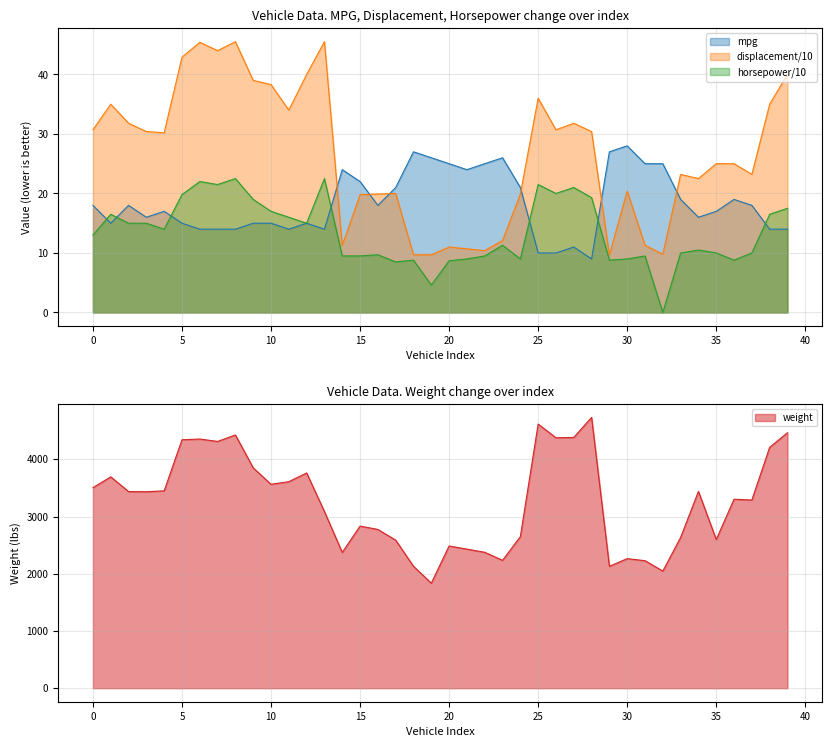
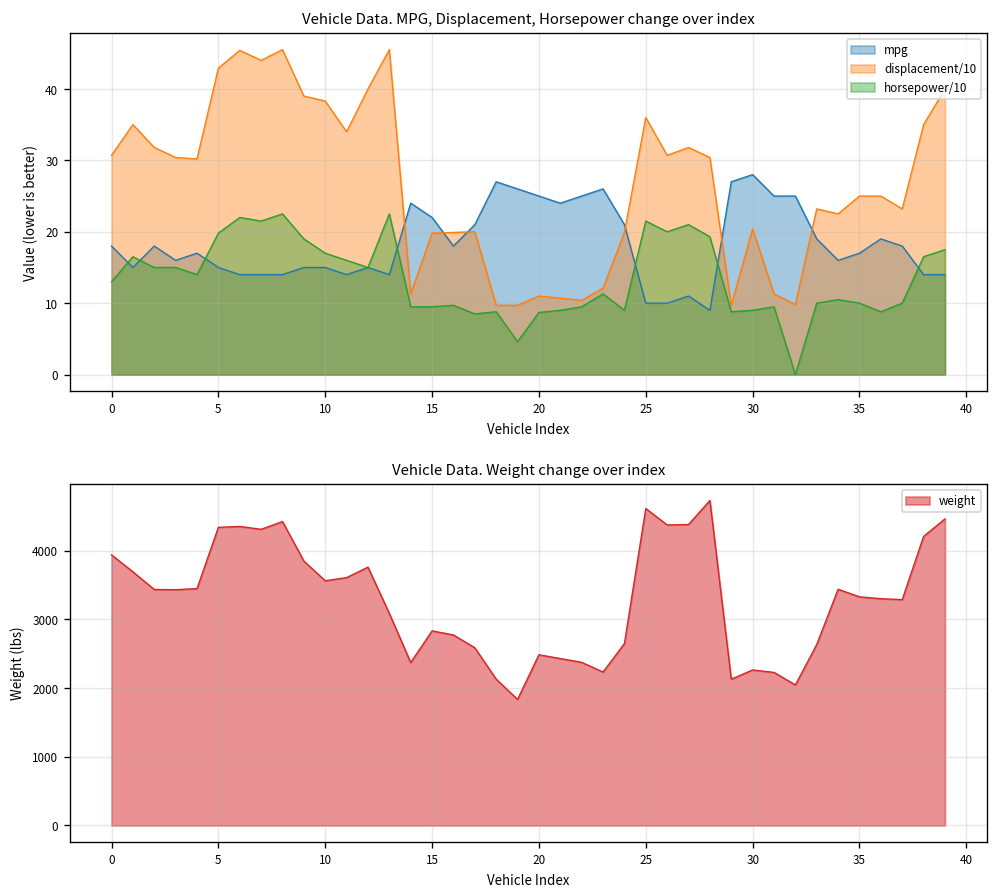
Vehicle Data. Weight change over index, 0: 3500 -> 3900
Vehicle Data. Weight change over index, 35: 2600 -> 3300
